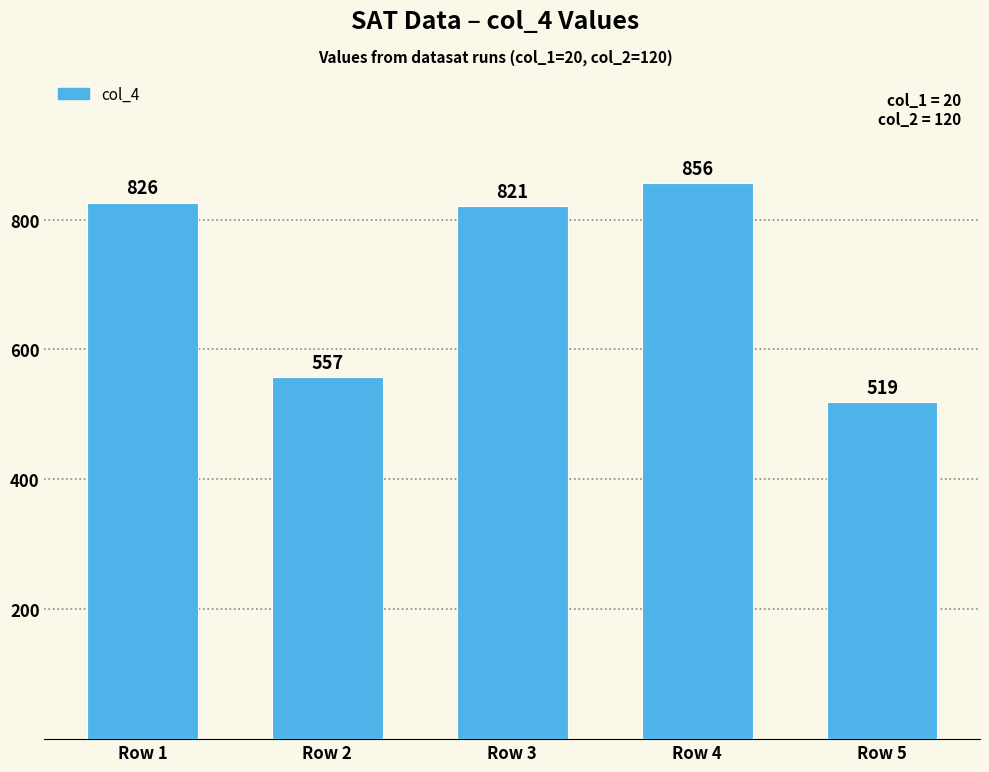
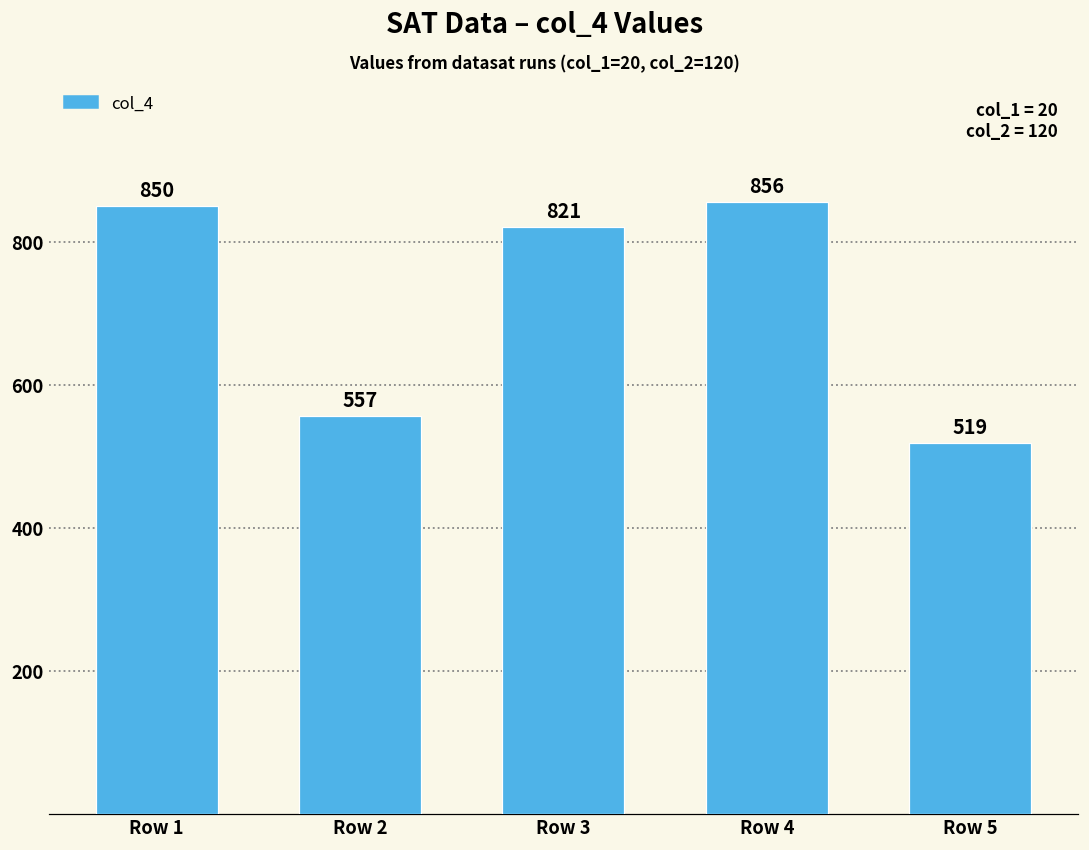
Row 1: 826 -> 850
